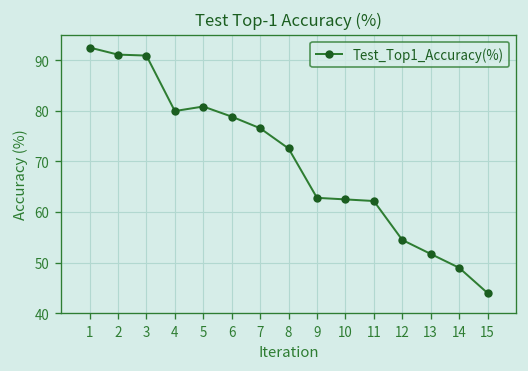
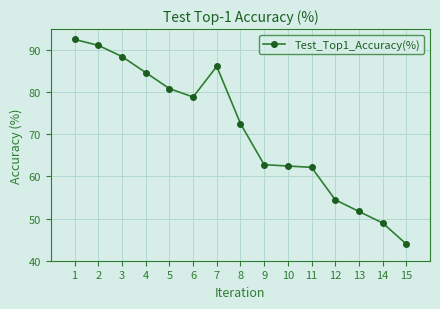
3: 91 -> 88
4: 80 -> 85
7: 77 -> 86
